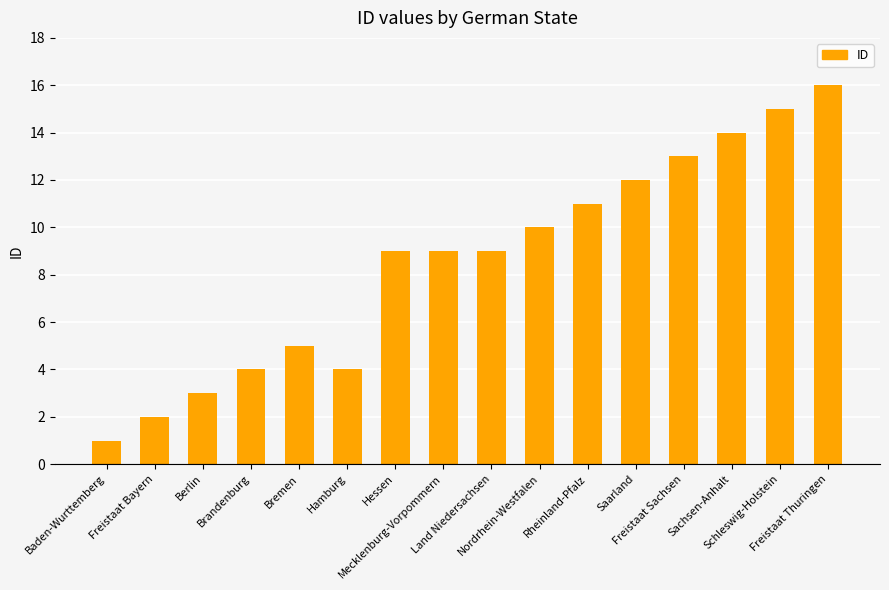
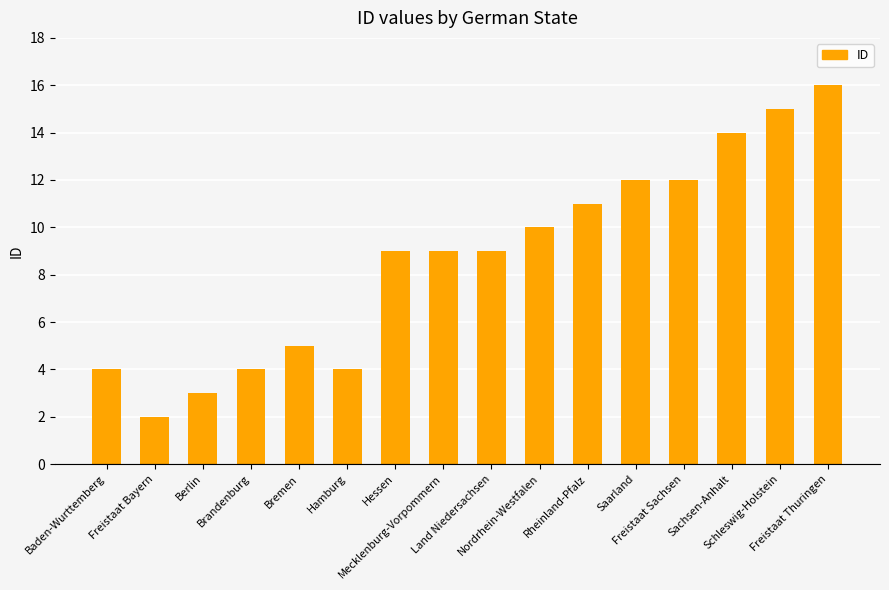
Baden-Wurttemberg: 1 -> 4
Freistaat Sachsen: 13 -> 12
